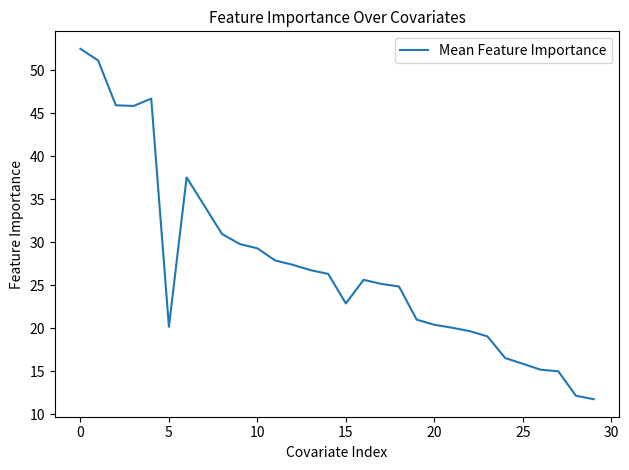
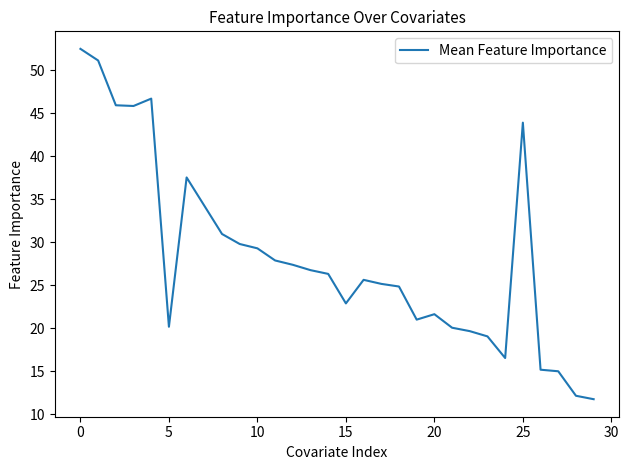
20: 20 -> 22
25: 16 -> 44
